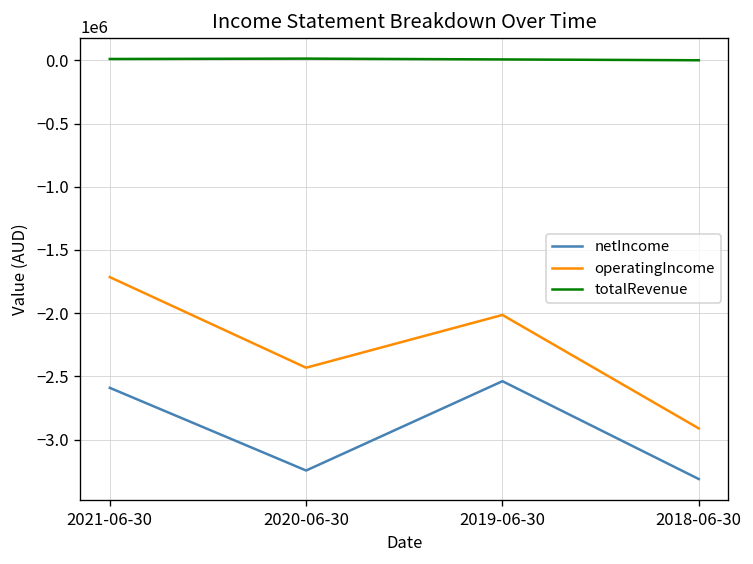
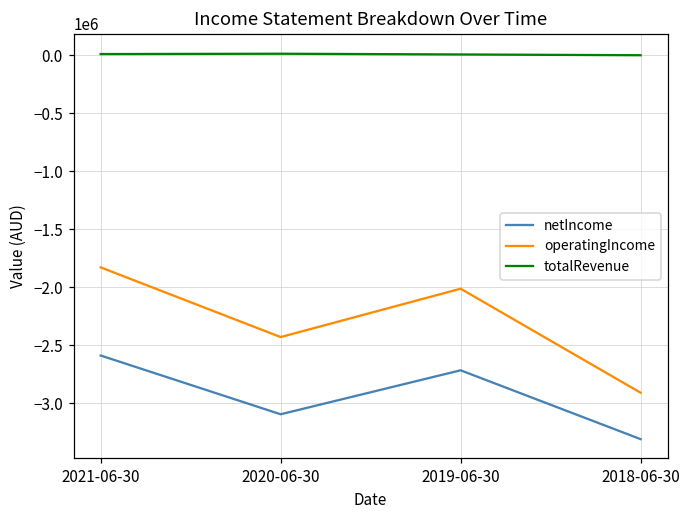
operatingIncome, 2021-06-30: -1710000 -> -1830000
netIncome, 2020-06-30: -3240000 -> -3100000
netIncome, 2019-06-30: -2540000 -> -2720000
